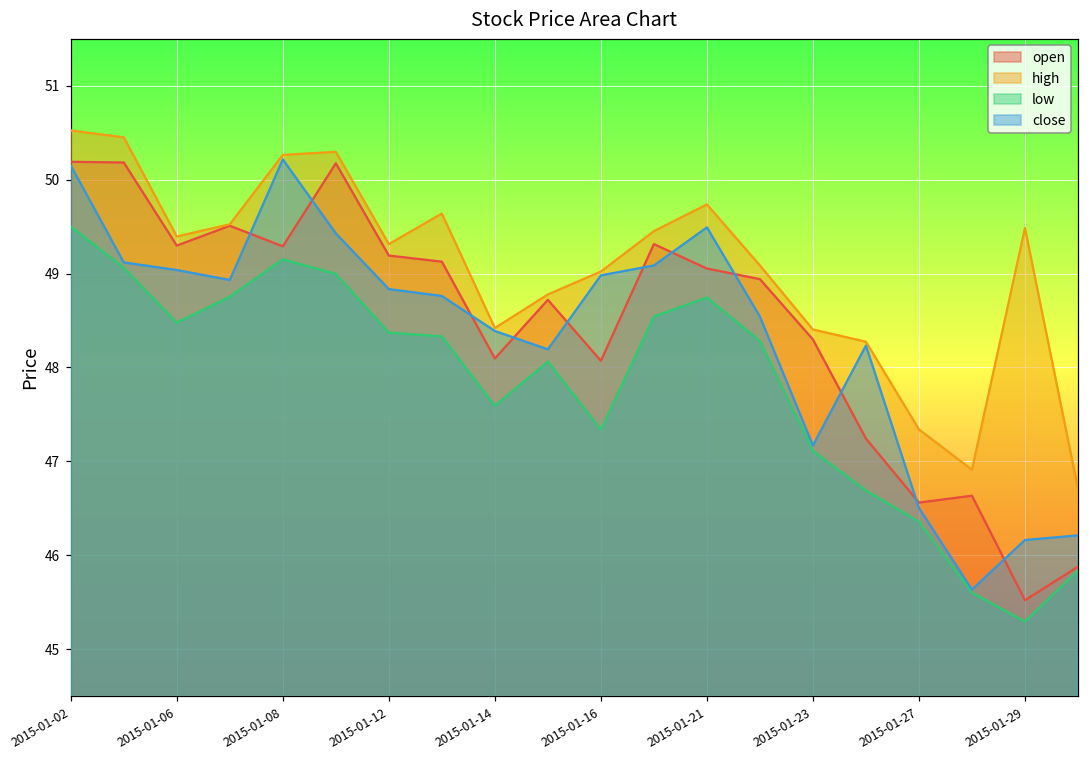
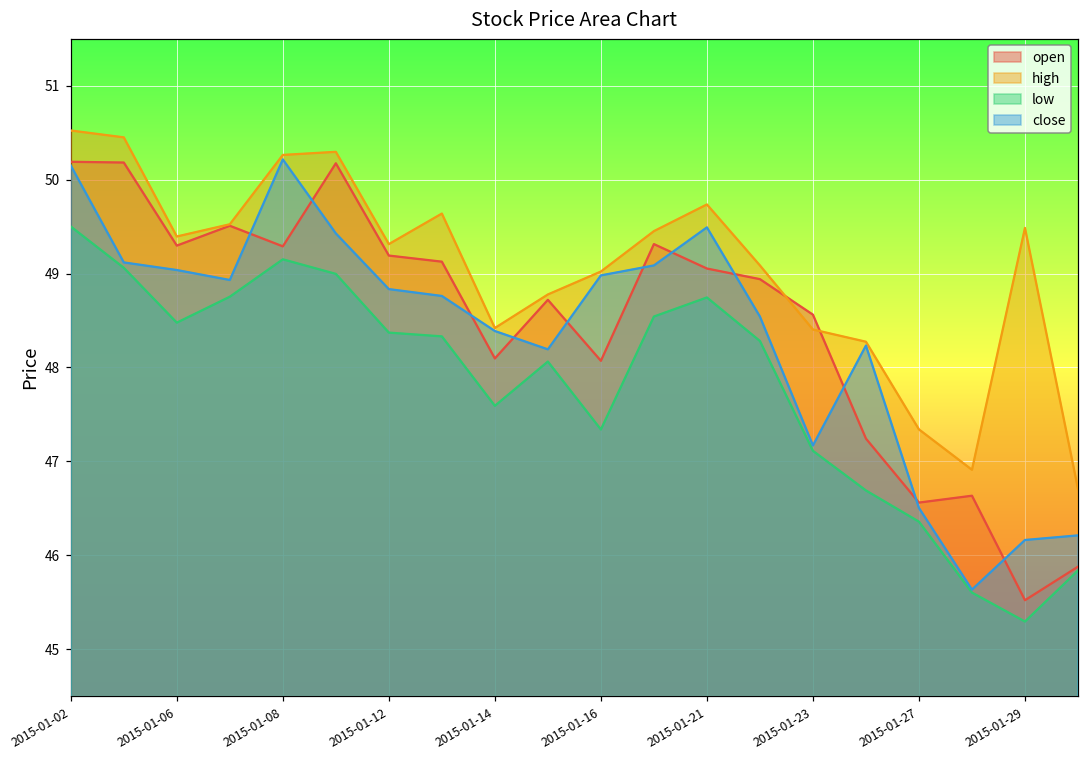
open, 2015-01-23: 48.3 -> 48.6
